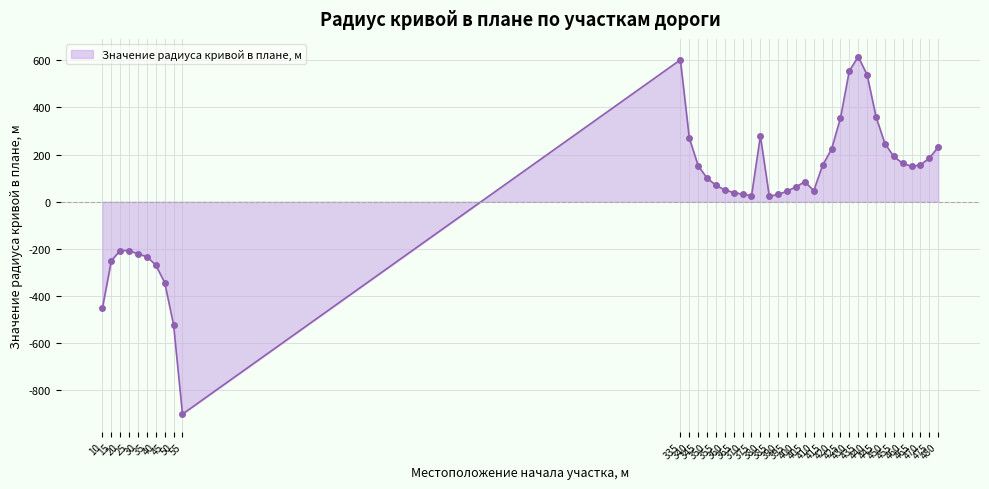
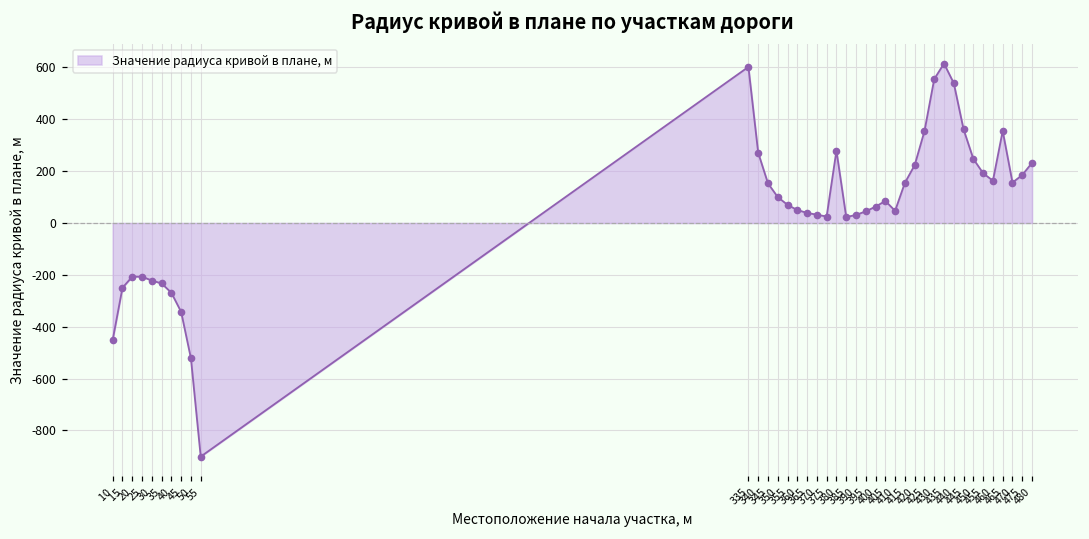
Значение радиуса кривой в плане, м, 465: 150 -> 360
